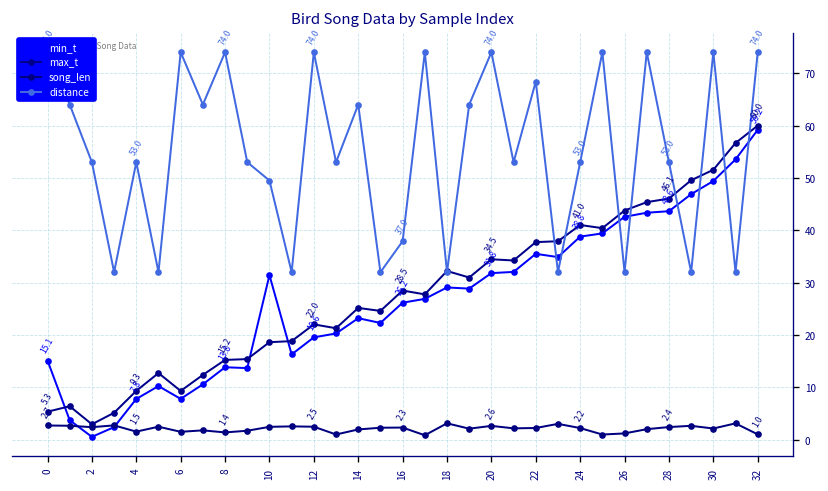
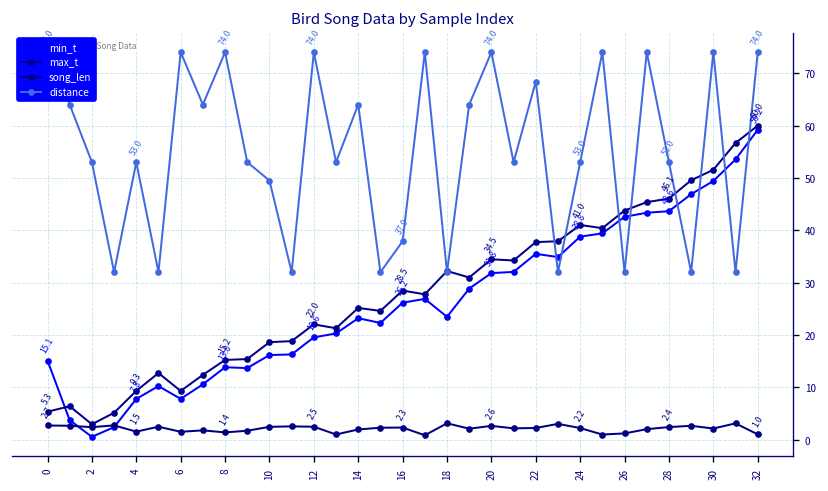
min_t, 10: 31 -> 16
min_t, 18: 29 -> 23
